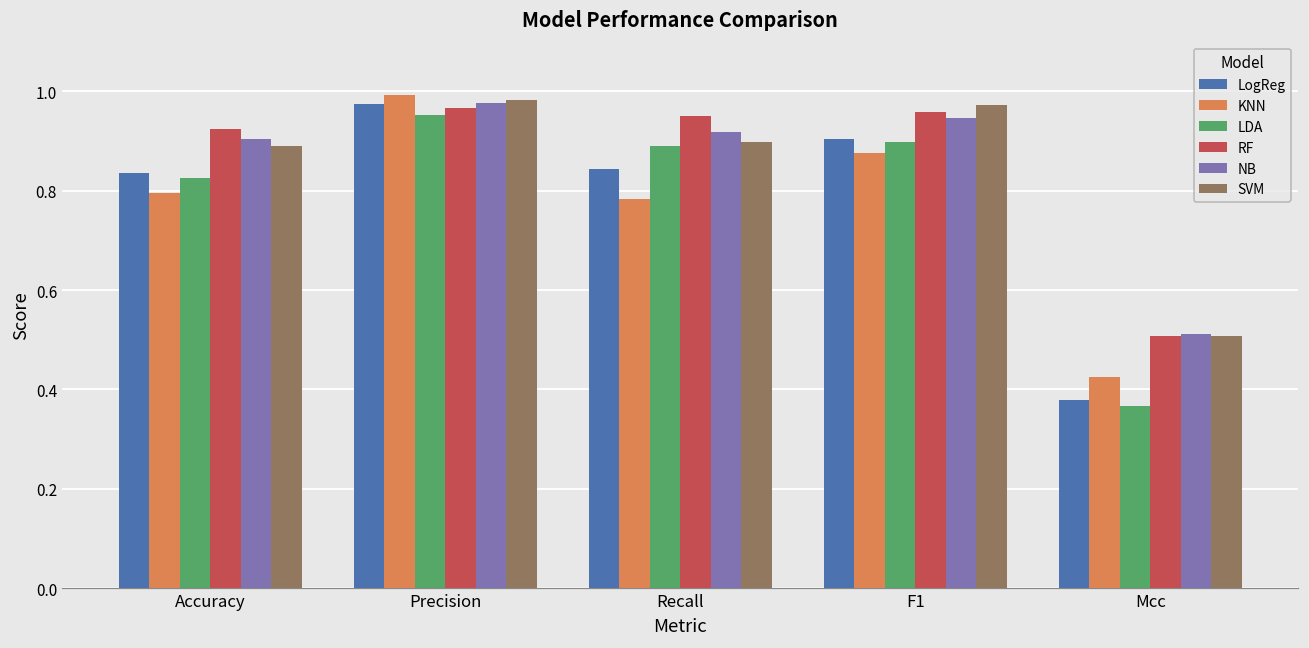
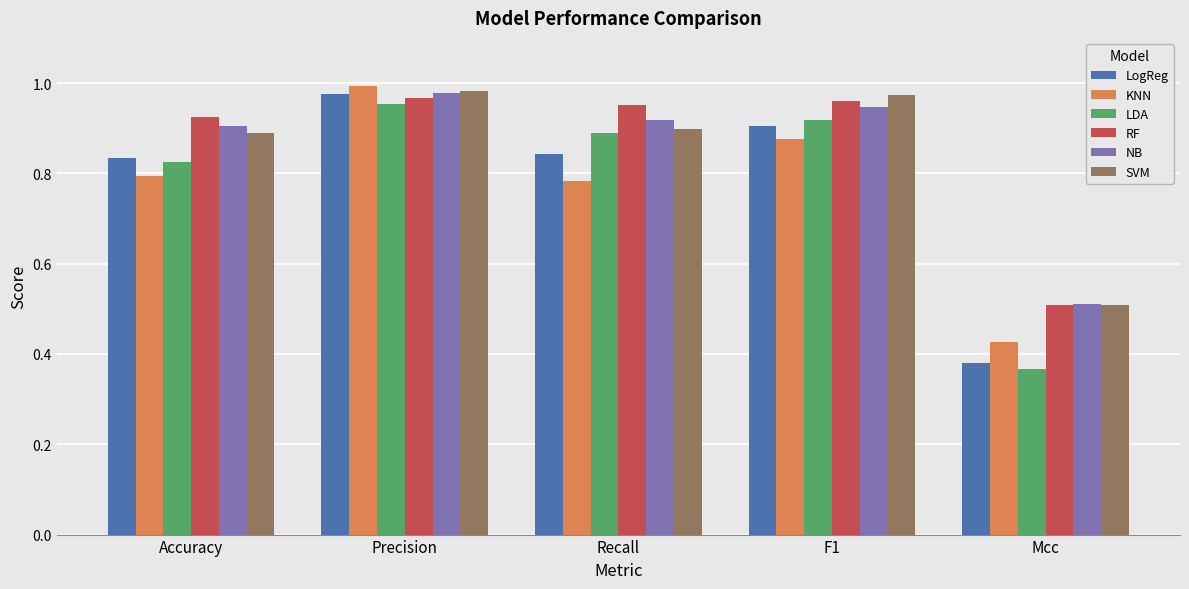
LDA, F1: 0.90 -> 0.92
